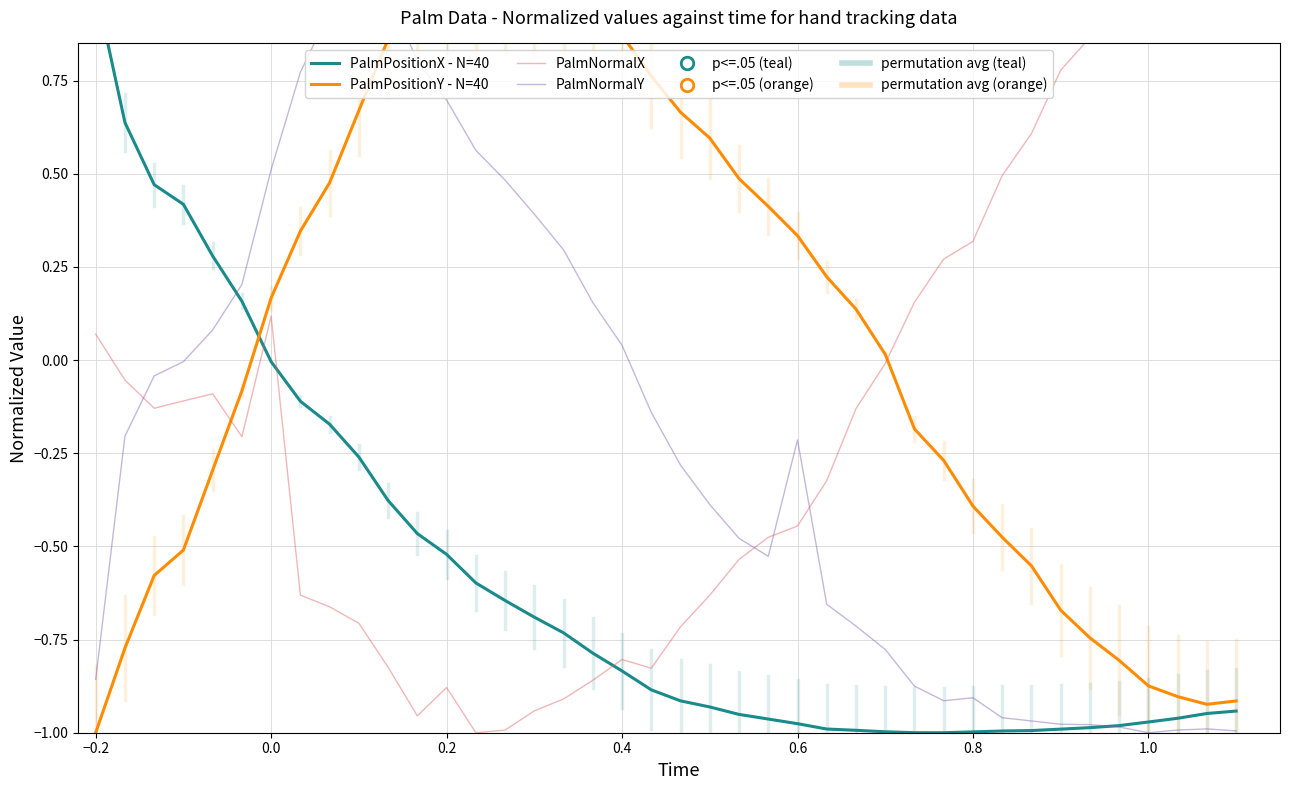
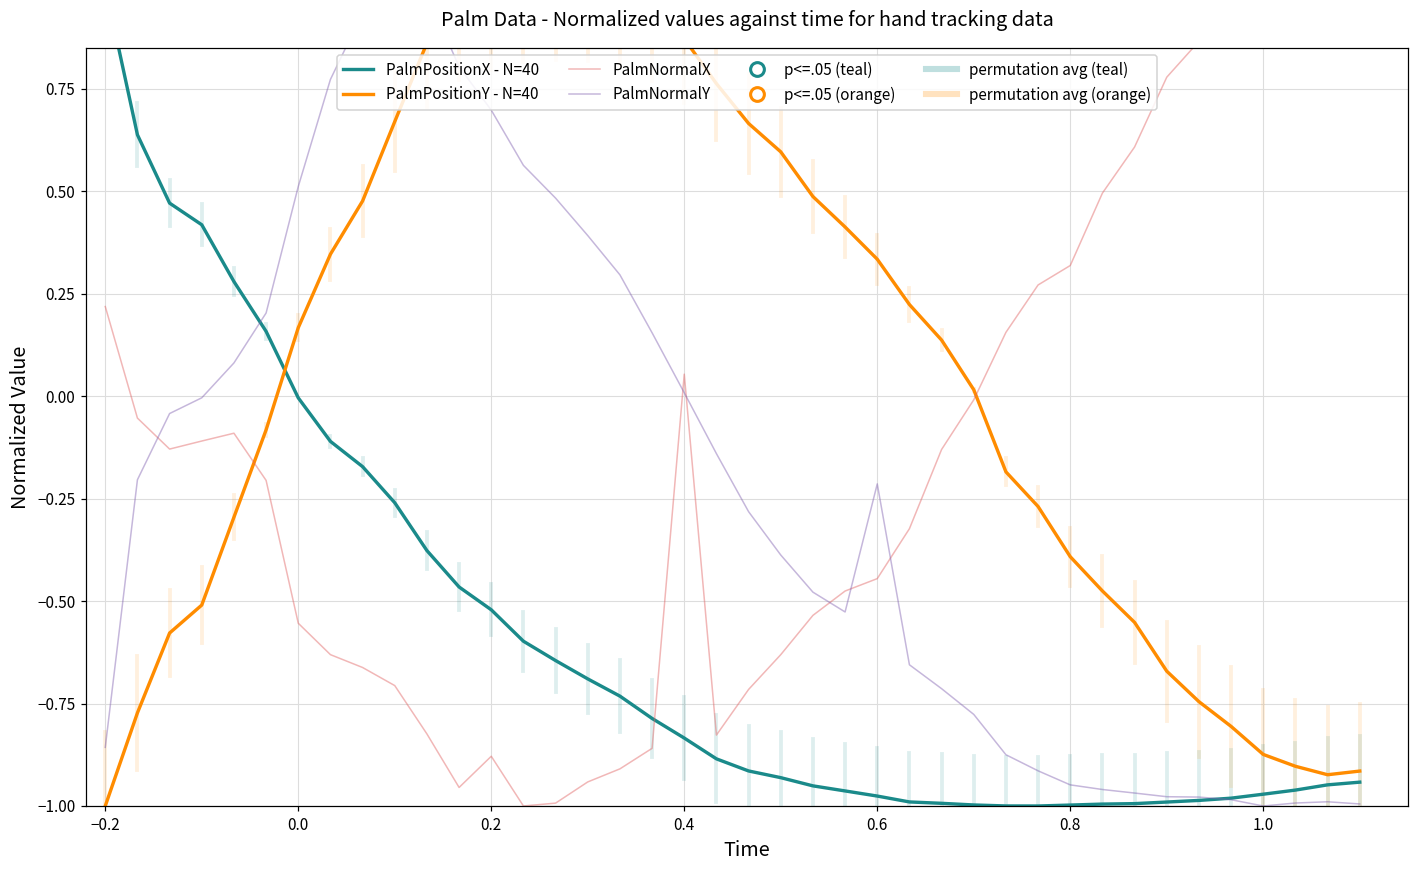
PalmNormalX, −0.2: 0.07 -> 0.22
PalmNormalX, 0.0: 0.12 -> -0.55
PalmNormalX, 0.4: -0.80 -> 0.05
PalmNormalY, 0.4: 0.04 -> 0.01
PalmNormalY, 0.8: -0.91 -> -0.95
